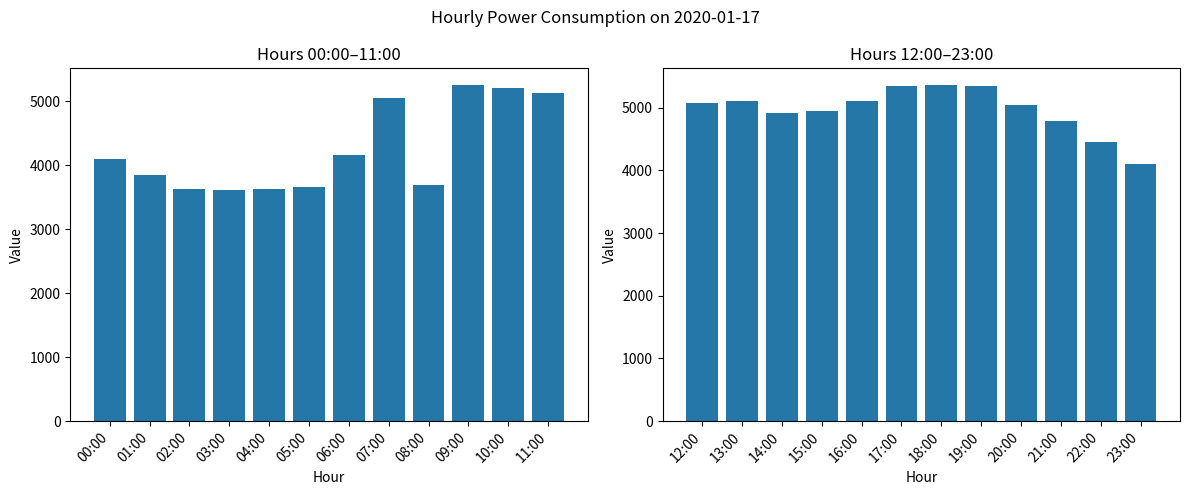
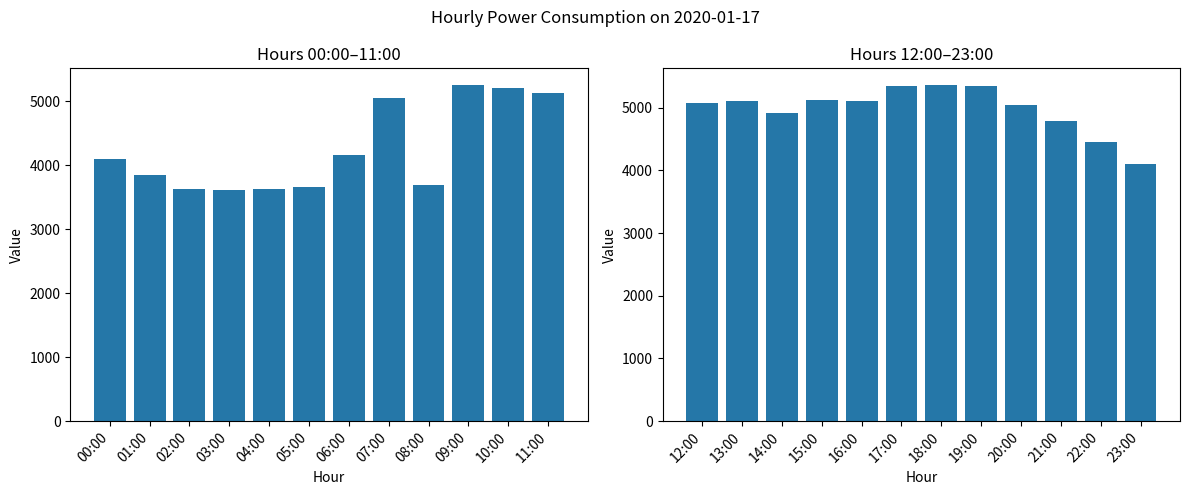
Hours 12:00–23:00, 15:00: 5000 -> 5100
